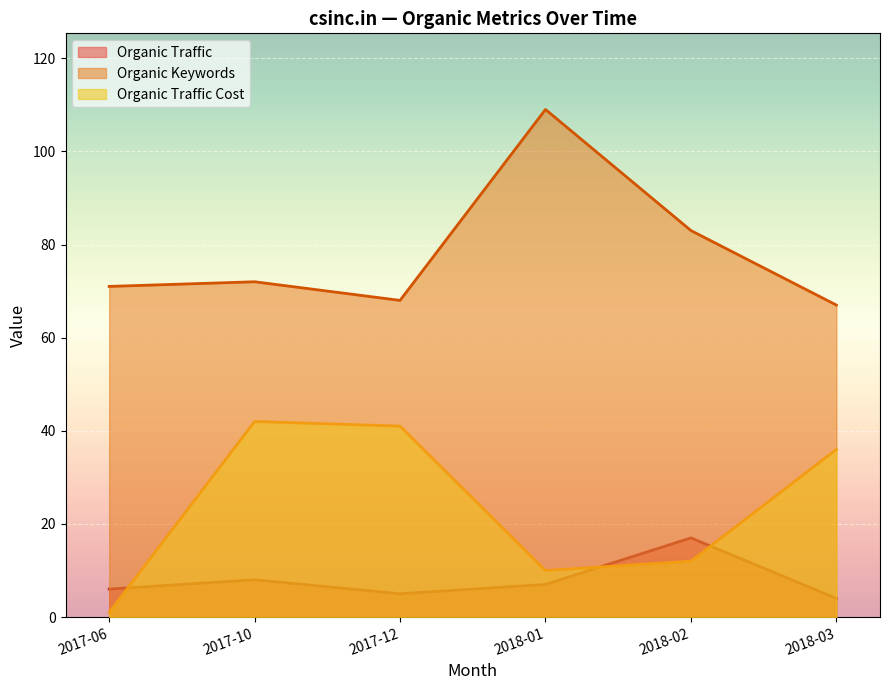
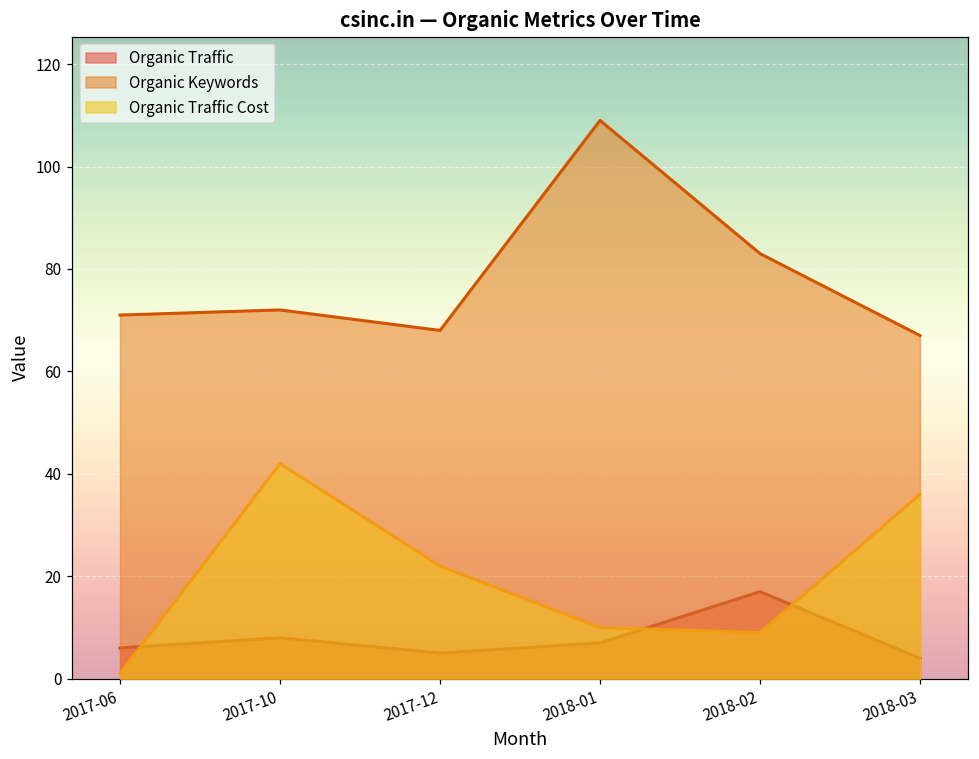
Organic Traffic Cost, 2017-12: 41 -> 22
Organic Traffic Cost, 2018-02: 12 -> 9
